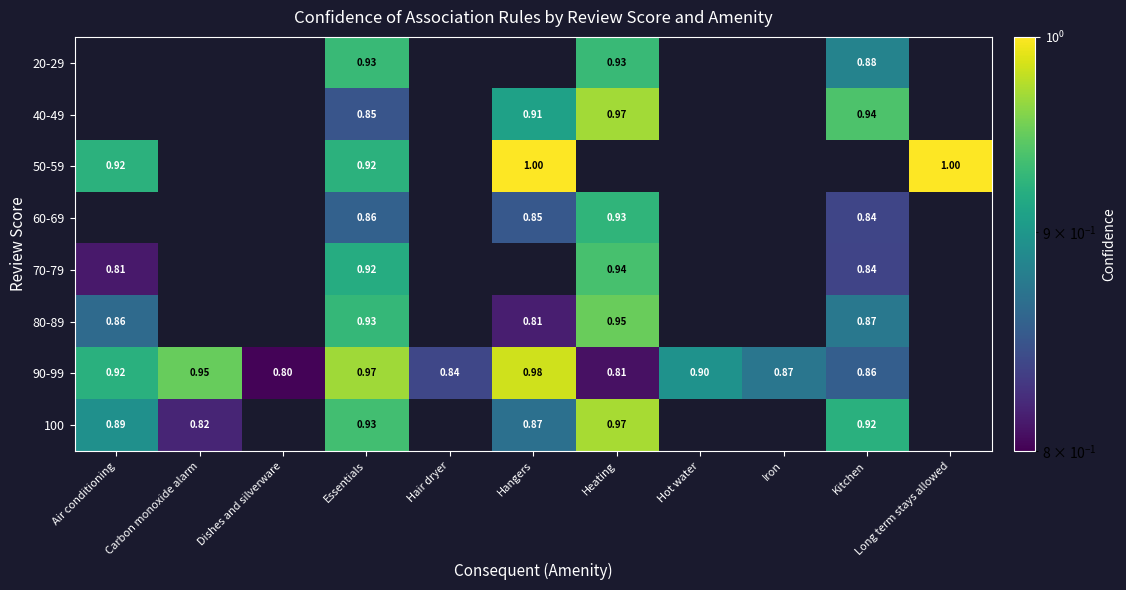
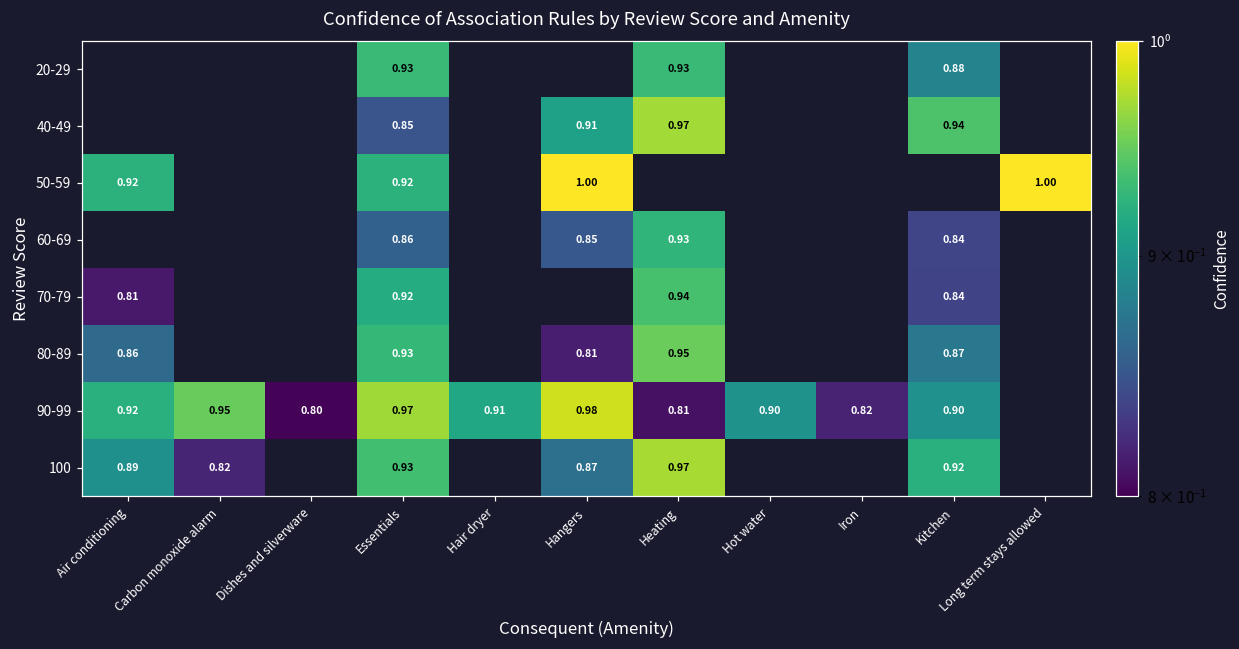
90-99, Hair dryer: 0.84 -> 0.91
90-99, Iron: 0.87 -> 0.82
90-99, Kitchen: 0.86 -> 0.90
